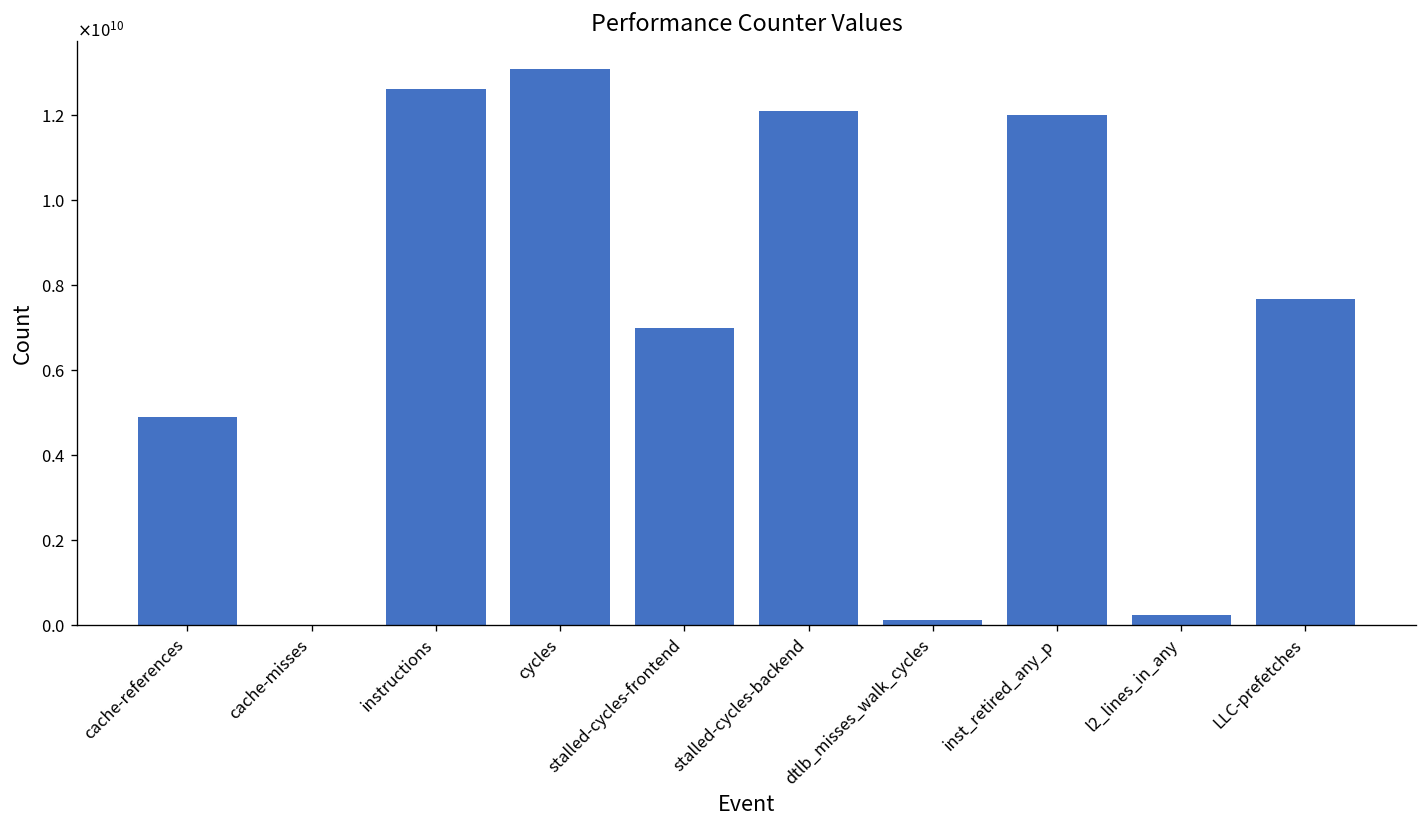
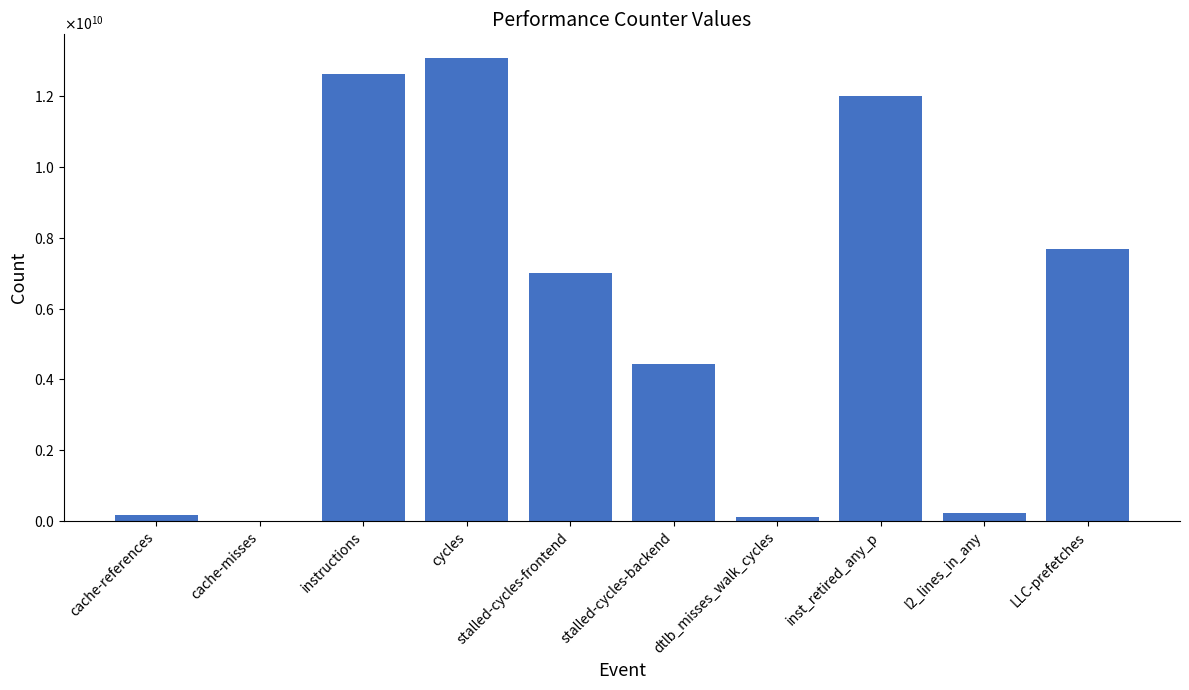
cache-references: 4900000000 -> 200000000
stalled-cycles-backend: 12100000000 -> 4400000000
